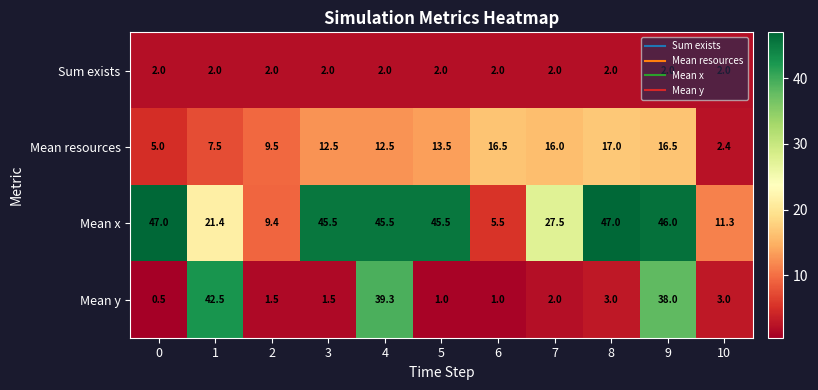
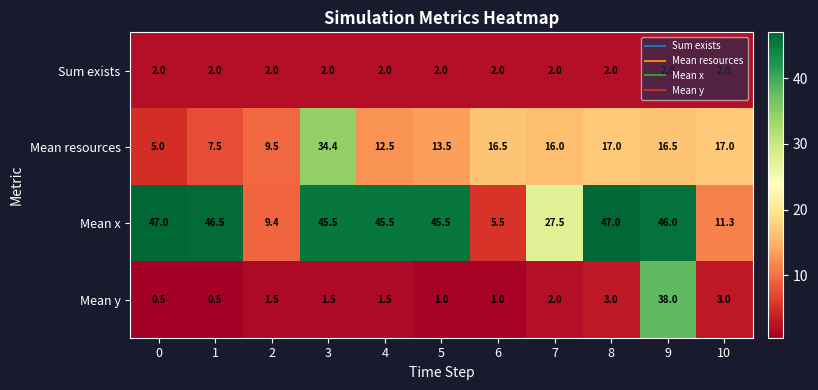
Mean resources, 3: 12.5 -> 34.4
Mean resources, 10: 2.4 -> 17.0
Mean x, 1: 21.4 -> 46.5
Mean y, 1: 42.5 -> 0.5
Mean y, 4: 39.3 -> 1.5
